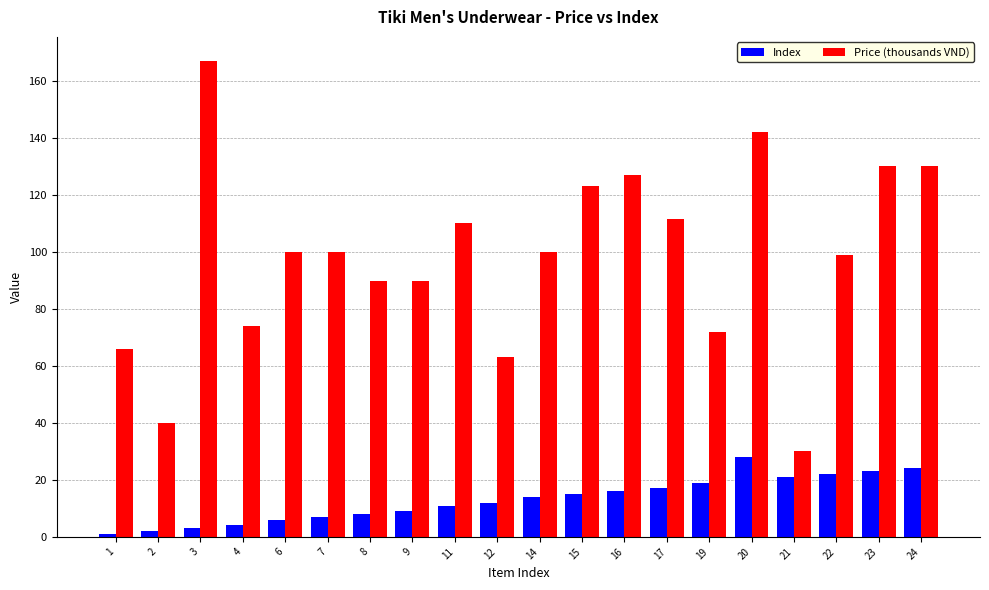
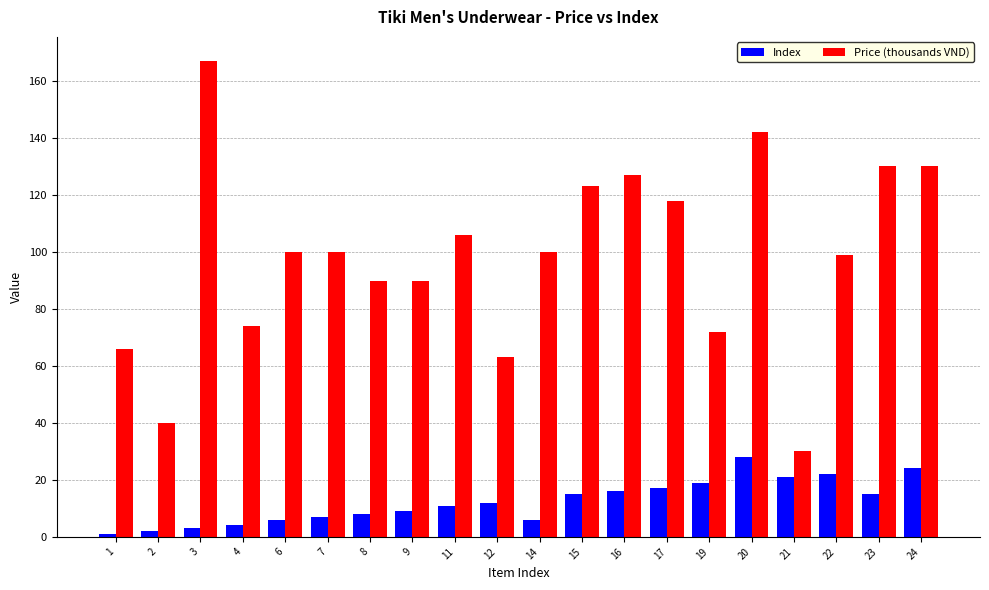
Price (thousands VND), 11: 110 -> 106
Index, 14: 14 -> 6
Price (thousands VND), 17: 112 -> 118
Index, 23: 23 -> 15
